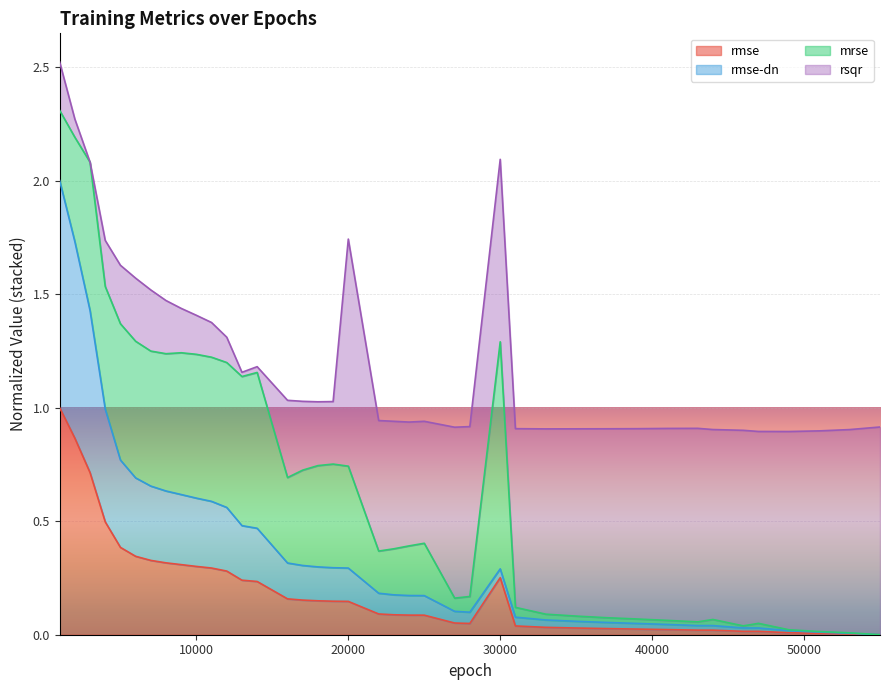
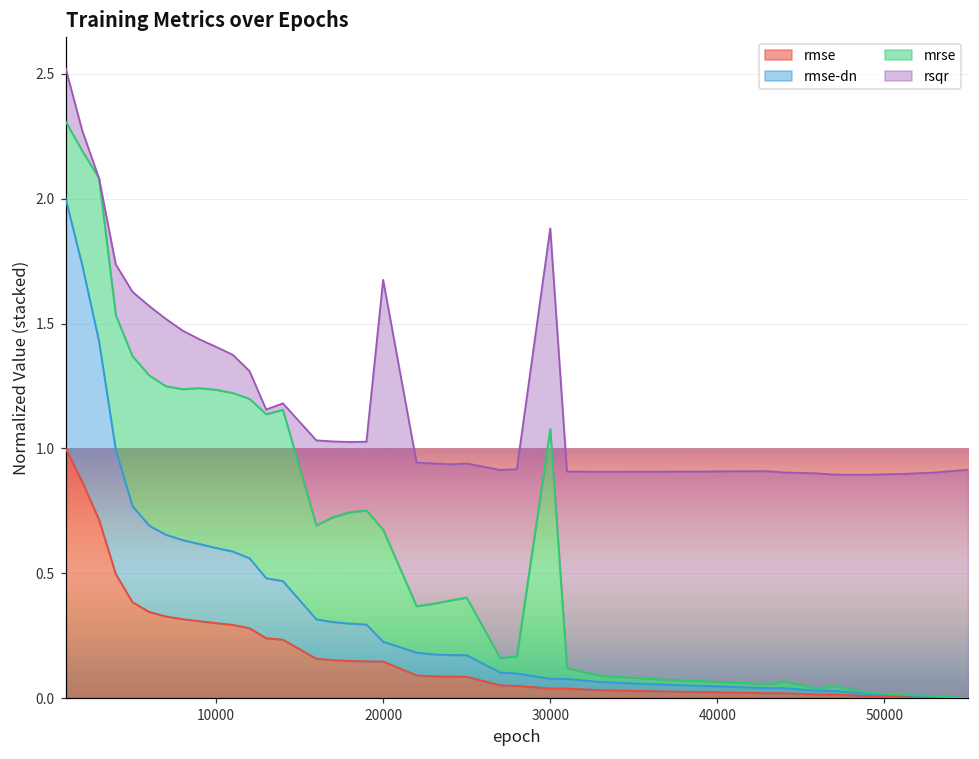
rmse-dn, 20000: 0.15 -> 0.08
rmse, 30000: 0.25 -> 0.04
